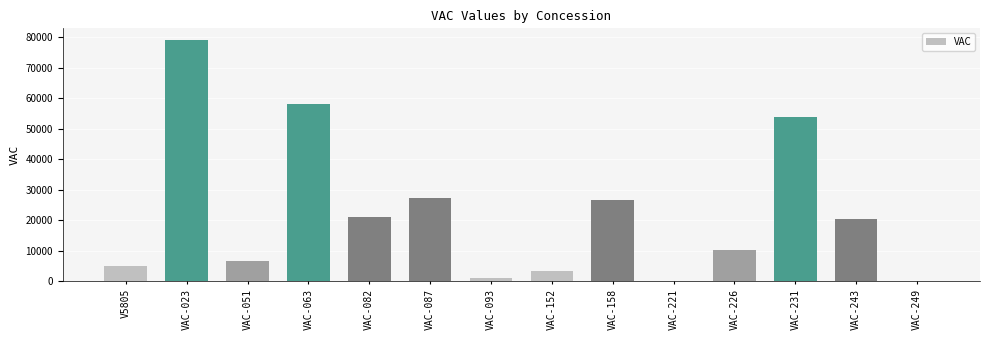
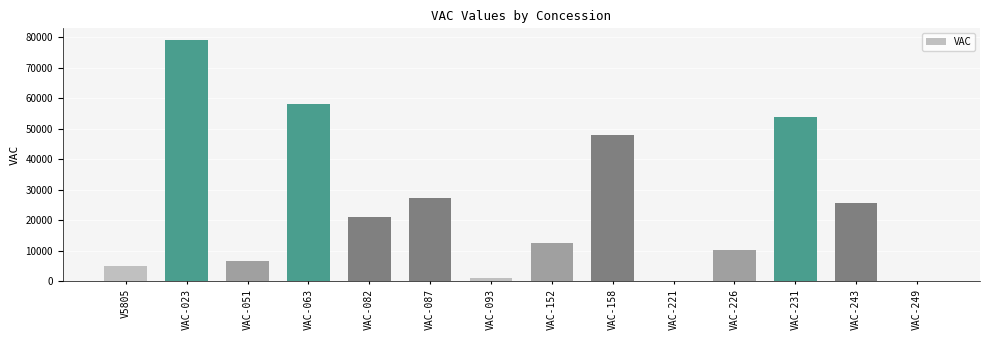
VAC-152: 3000 -> 12000
VAC-158: 27000 -> 48000
VAC-243: 20000 -> 26000
